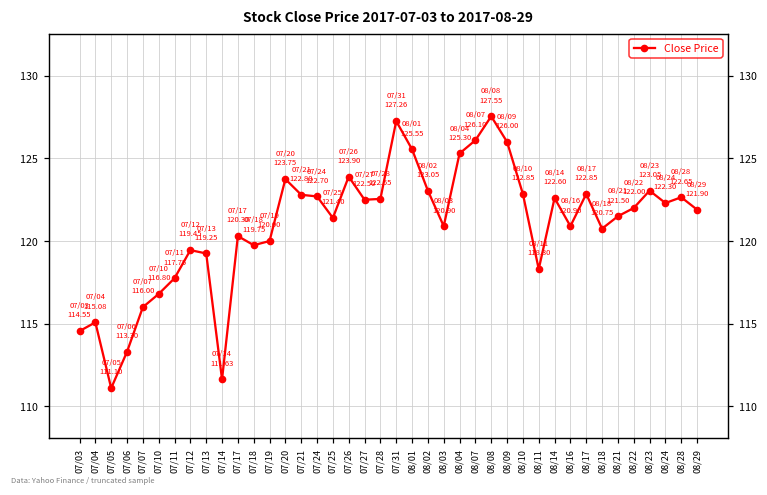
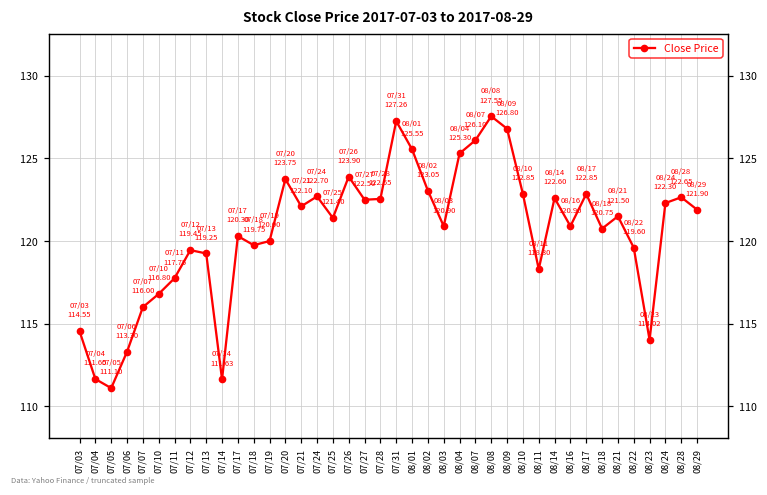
07/04: 115.08 -> 111.65
07/21: 122.80 -> 122.10
08/09: 126.00 -> 126.80
08/22: 122.00 -> 119.60
08/23: 123.05 -> 114.02
